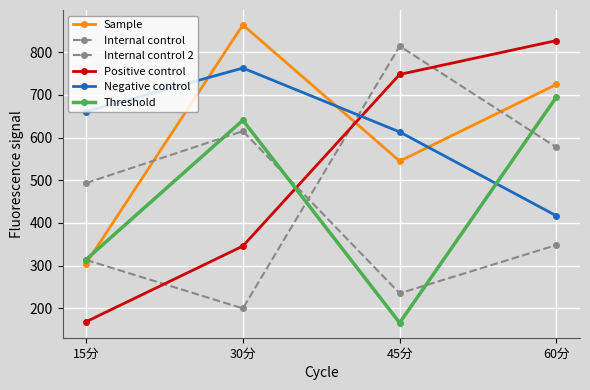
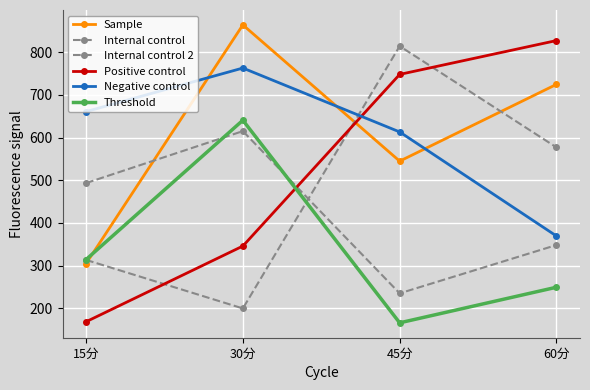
Negative control, 60分: 420 -> 370
Threshold, 60分: 700 -> 250
